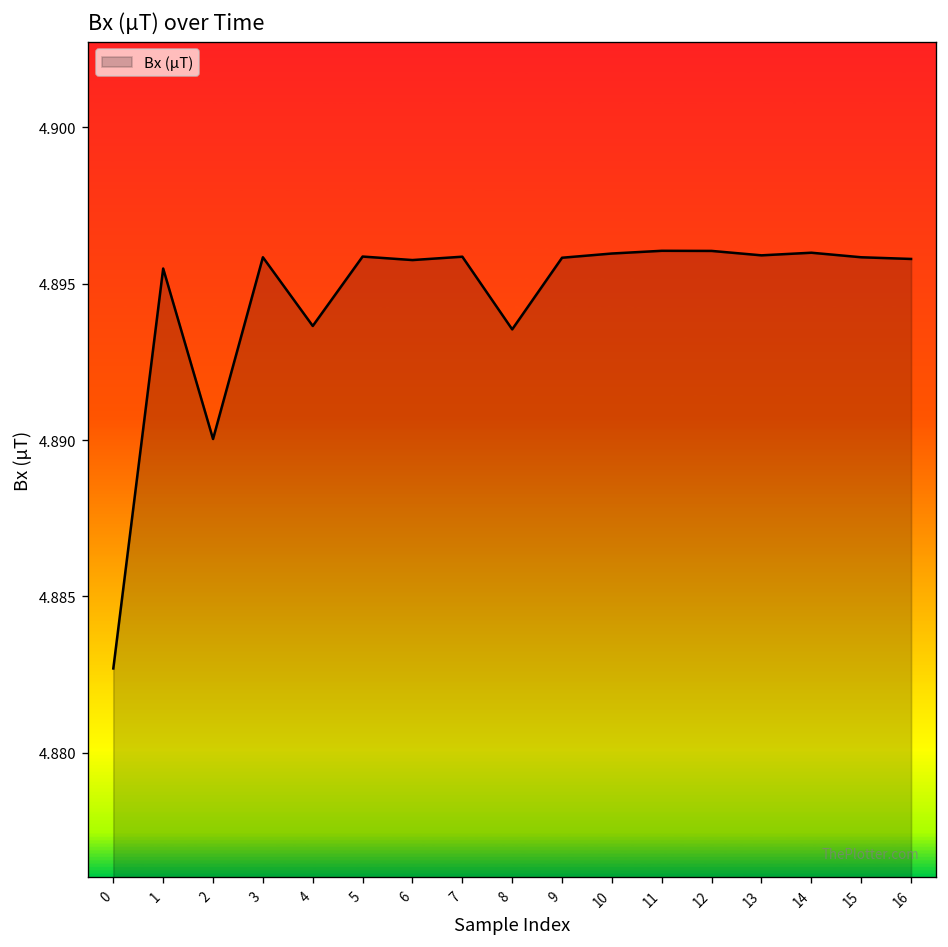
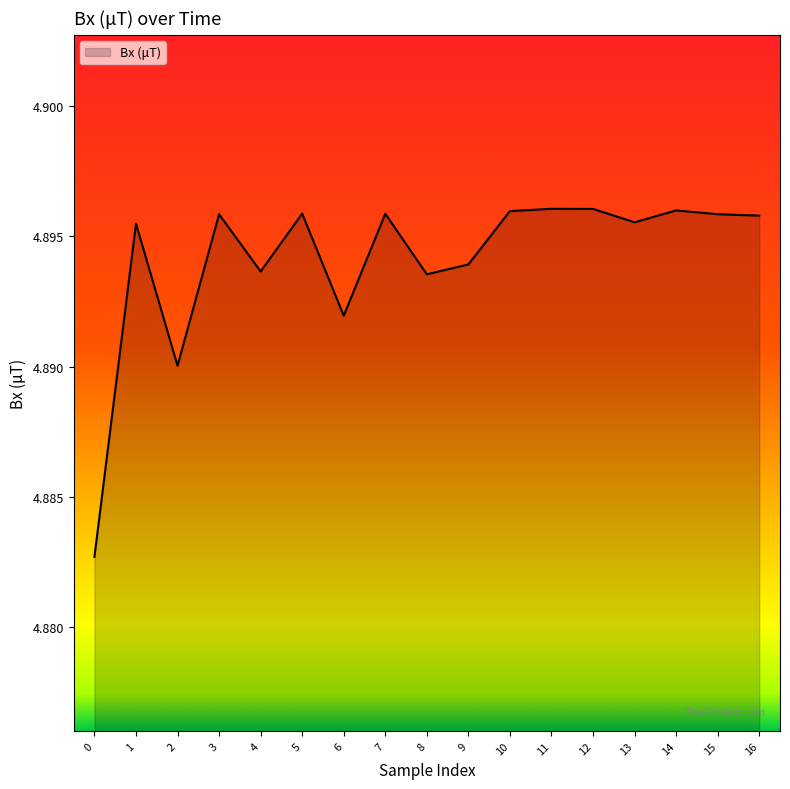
6: 4.8958 -> 4.8920
9: 4.8958 -> 4.8939
13: 4.8959 -> 4.8955
